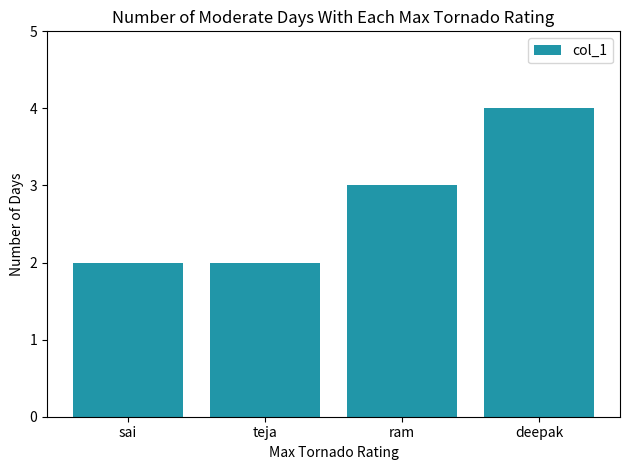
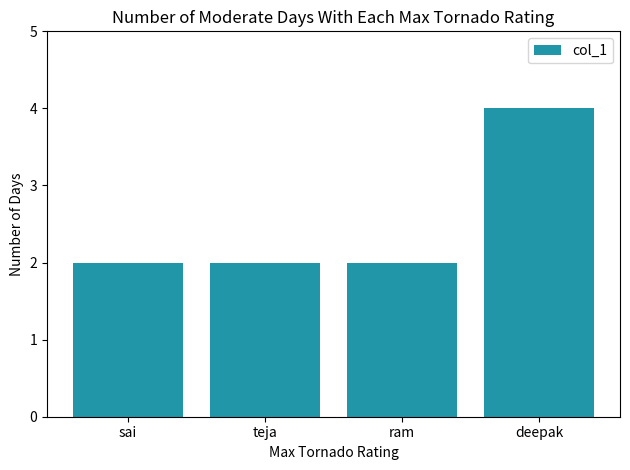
ram: 3 -> 2
